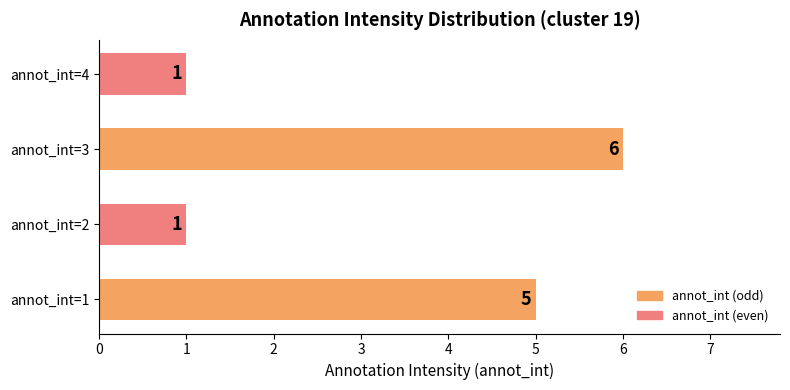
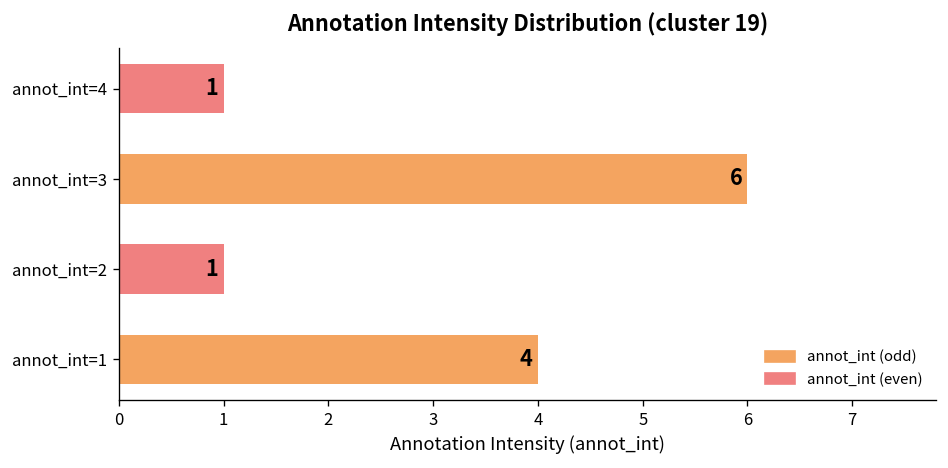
annot_int=1: 5 -> 4
